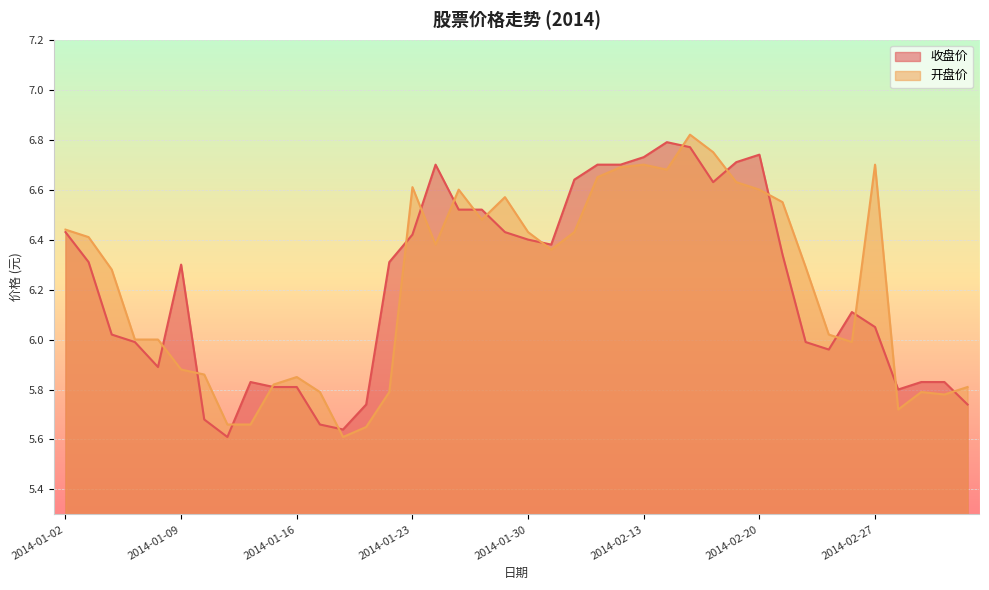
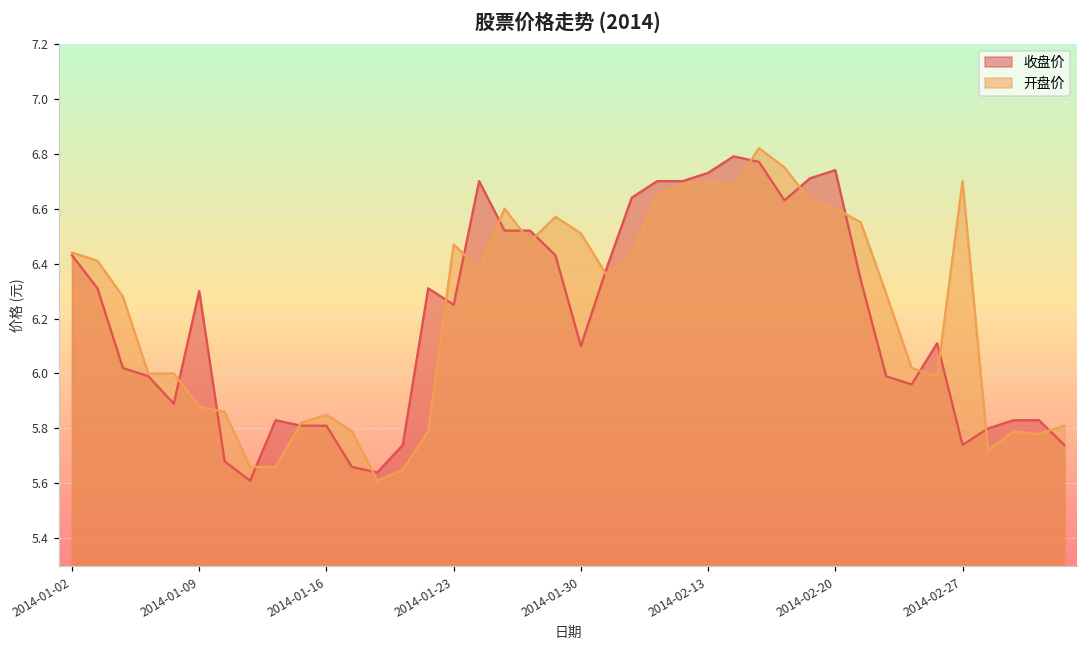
收盘价, 2014-01-23: 6.42 -> 6.25
开盘价, 2014-01-23: 6.61 -> 6.47
收盘价, 2014-01-30: 6.4 -> 6.1
开盘价, 2014-01-30: 6.43 -> 6.51
收盘价, 2014-02-27: 6.05 -> 5.74
